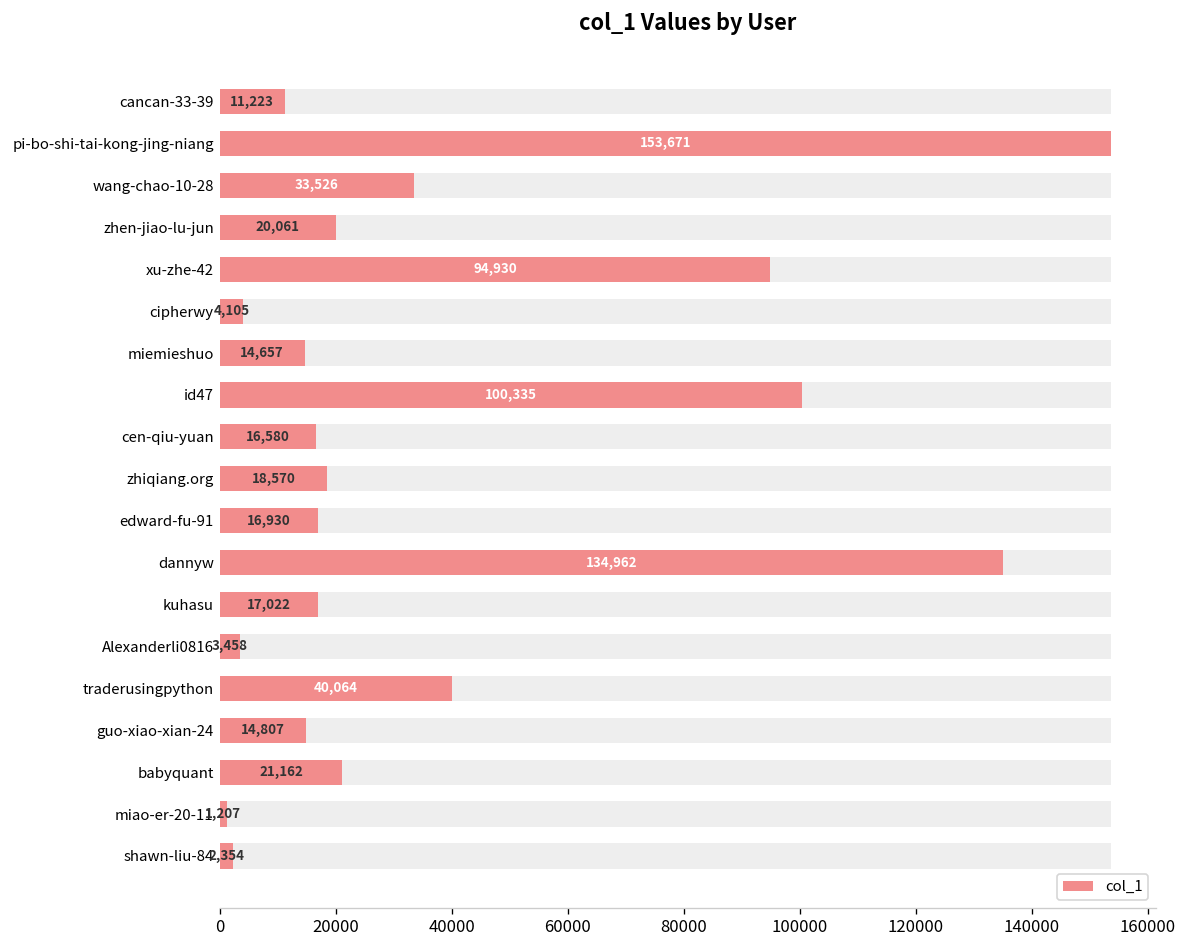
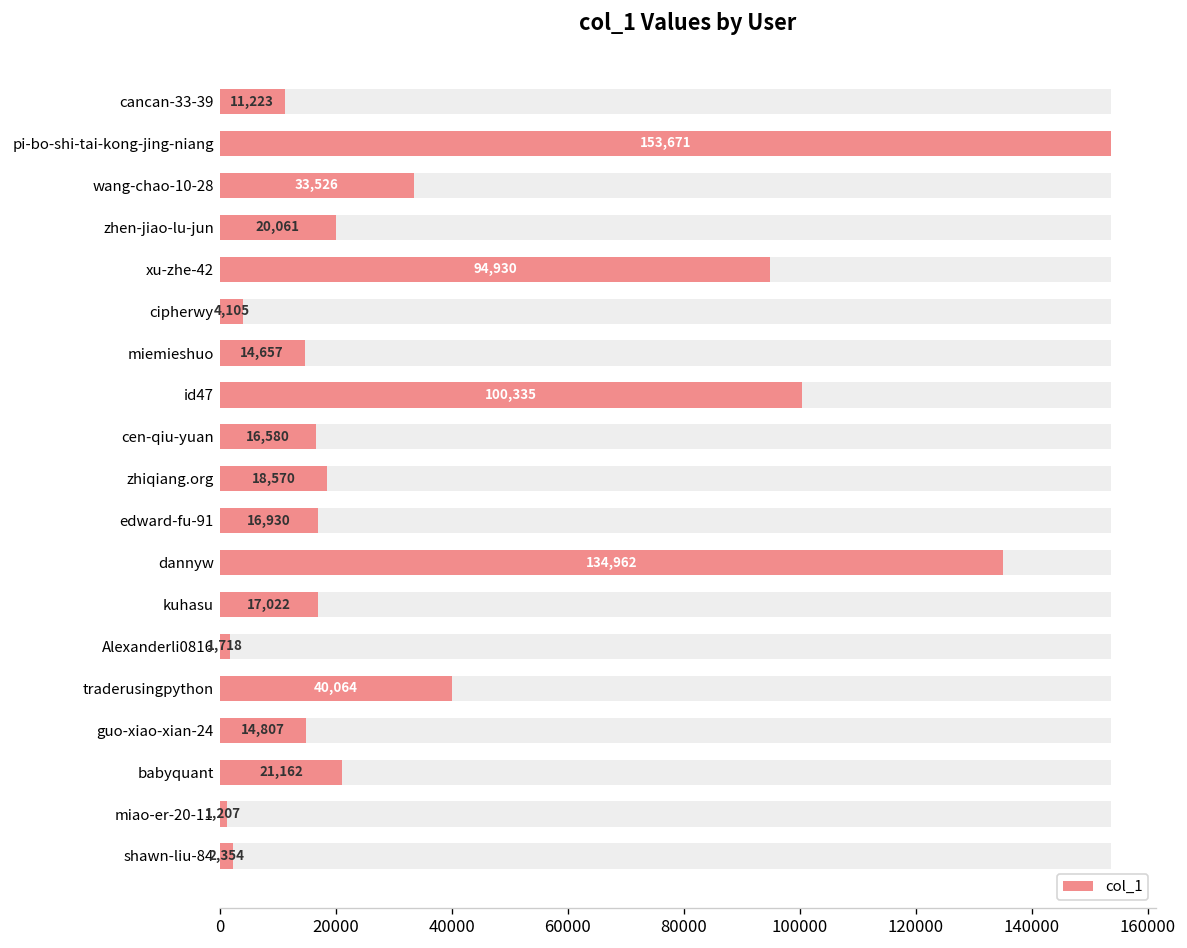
col_1, Alexanderli0816: 3,458 -> 1,718
